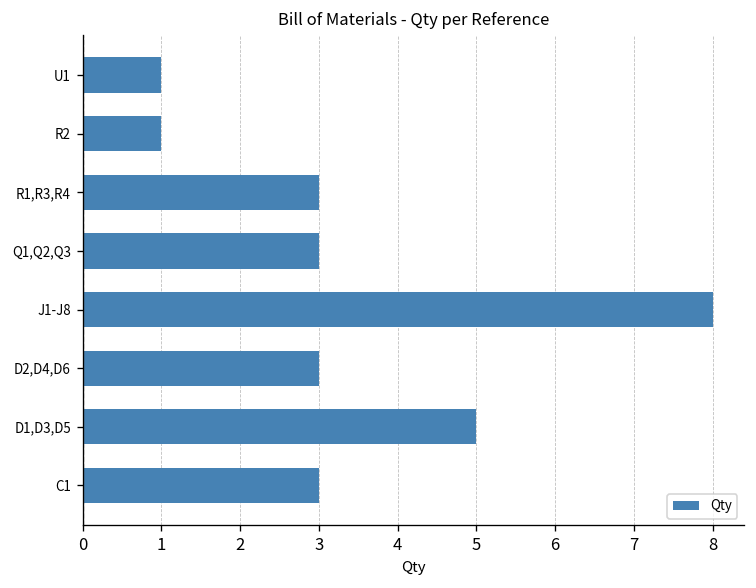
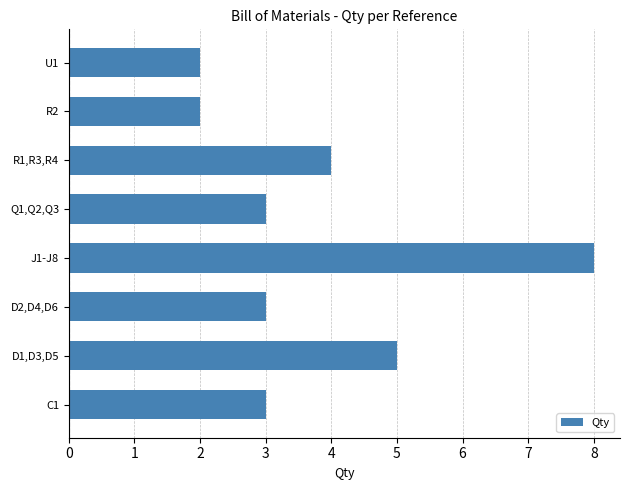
U1: 1 -> 2
R2: 1 -> 2
R1,R3,R4: 3 -> 4
